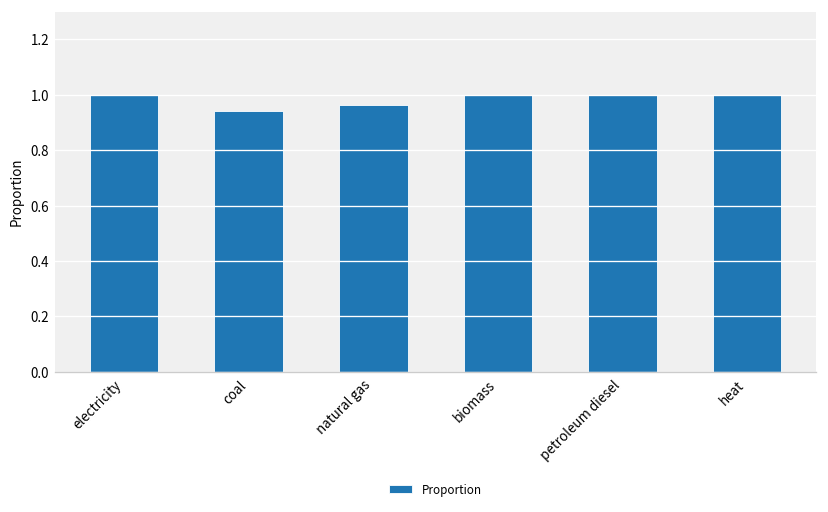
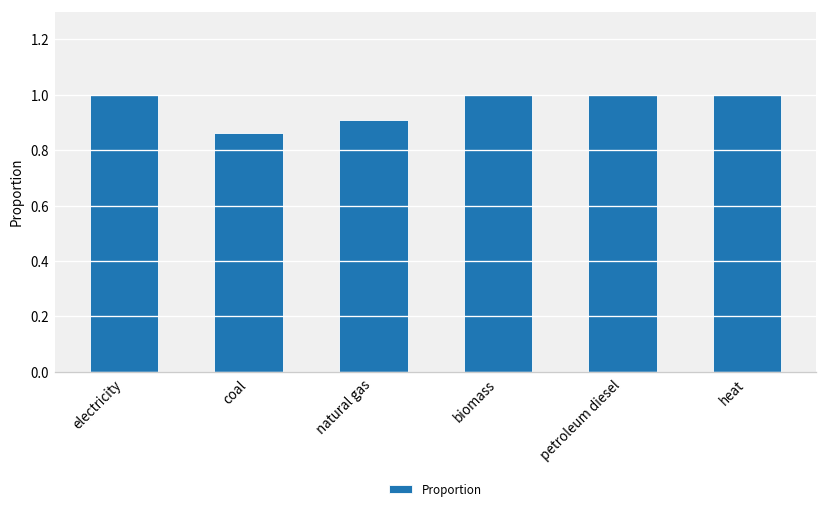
coal: 0.94 -> 0.86
natural gas: 0.96 -> 0.91
